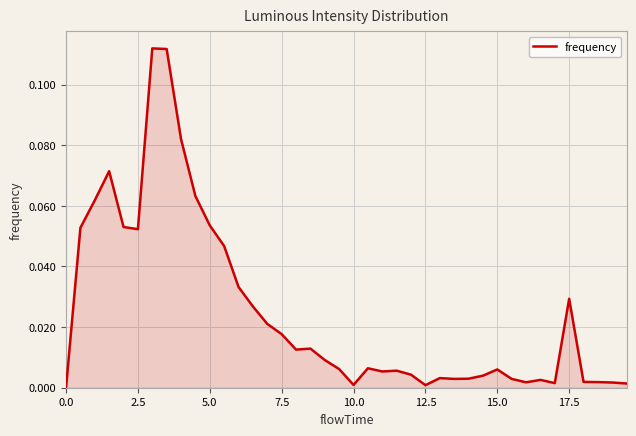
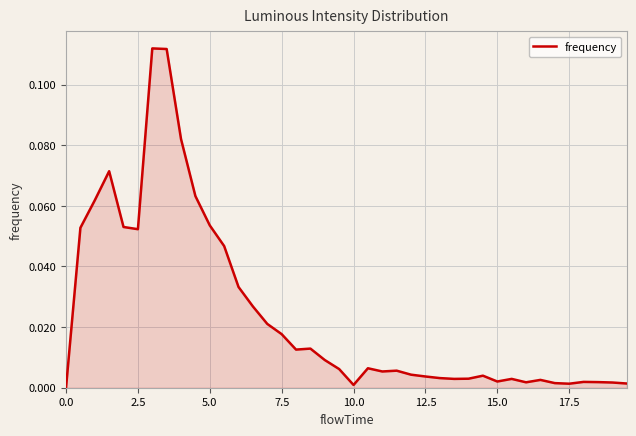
12.5: 0.001 -> 0.004
15.0: 0.006 -> 0.002
17.5: 0.029 -> 0.001
